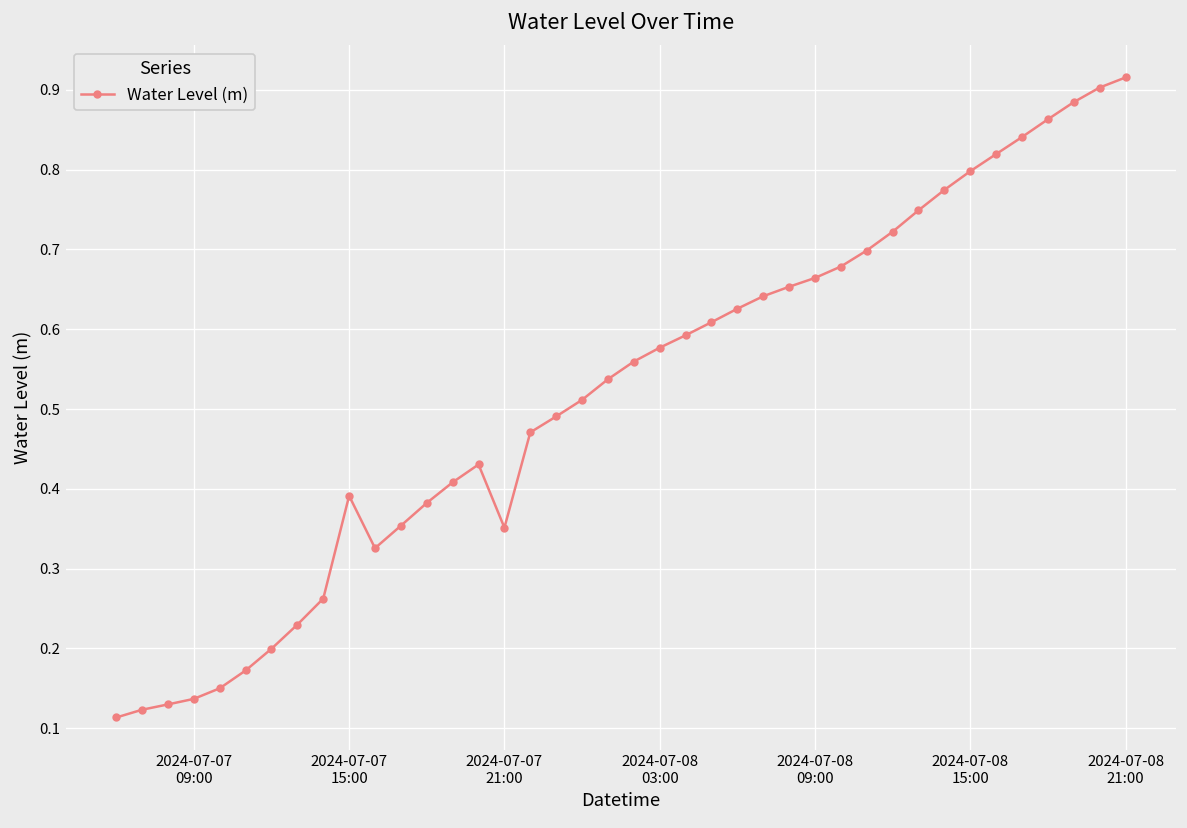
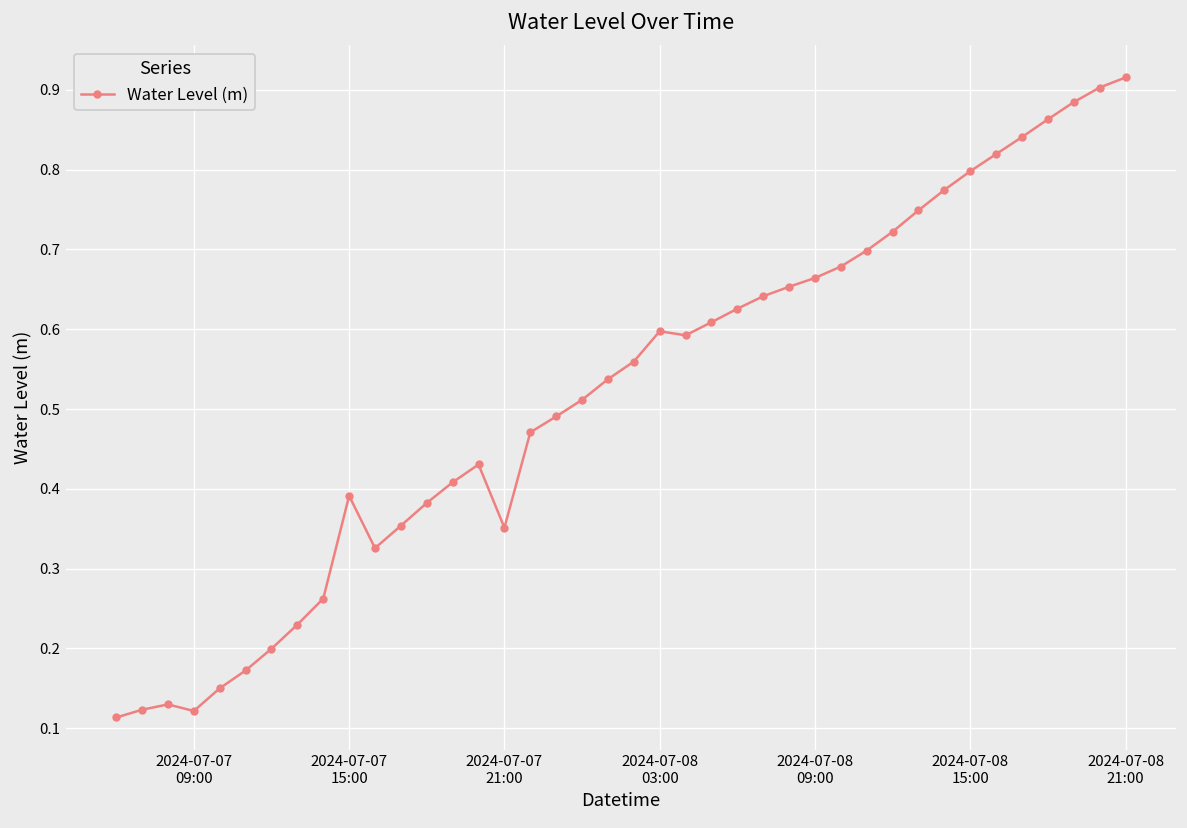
2024-07-07 09:00: 0.14 -> 0.12
2024-07-08 03:00: 0.58 -> 0.60
